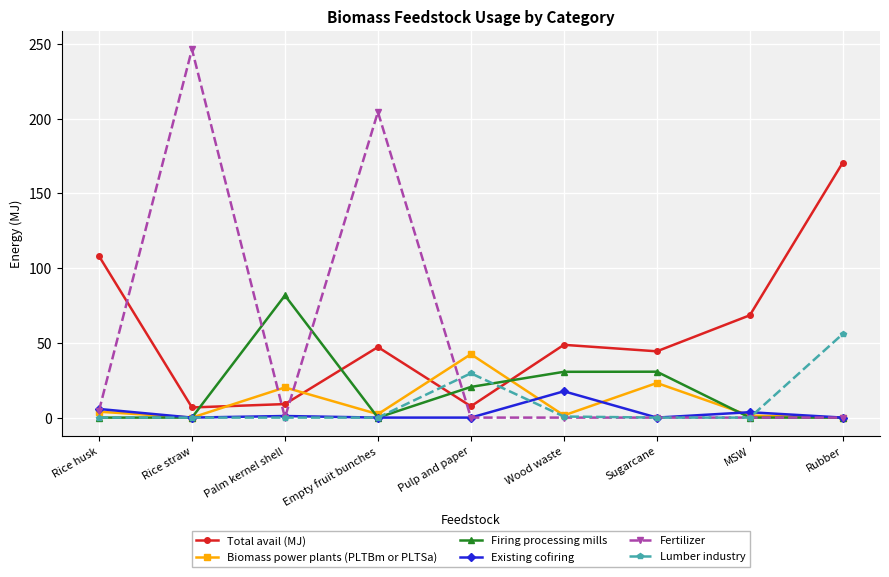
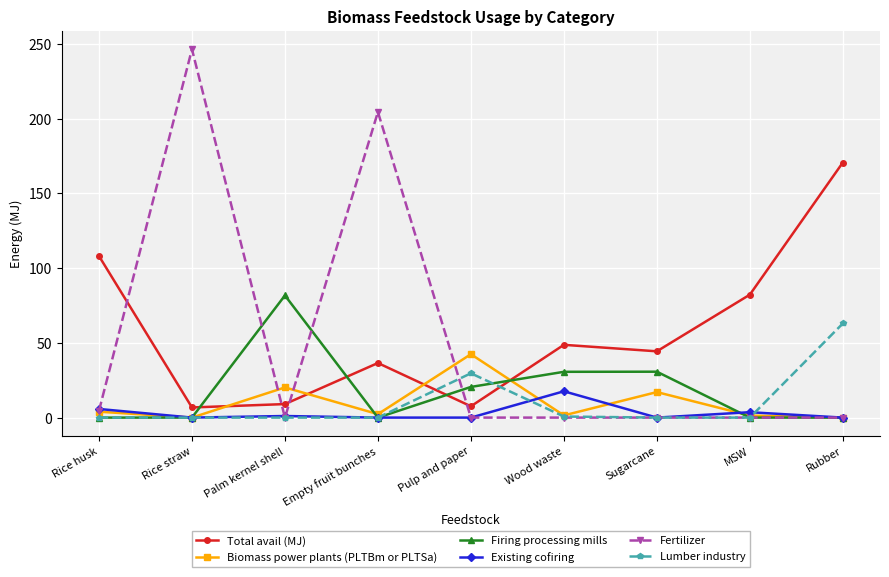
Total avail (MJ), Empty fruit bunches: 47 -> 37
Biomass power plants (PLTBm or PLTSa), Sugarcane: 23 -> 17
Total avail (MJ), MSW: 68 -> 82
Lumber industry, Rubber: 56 -> 63
